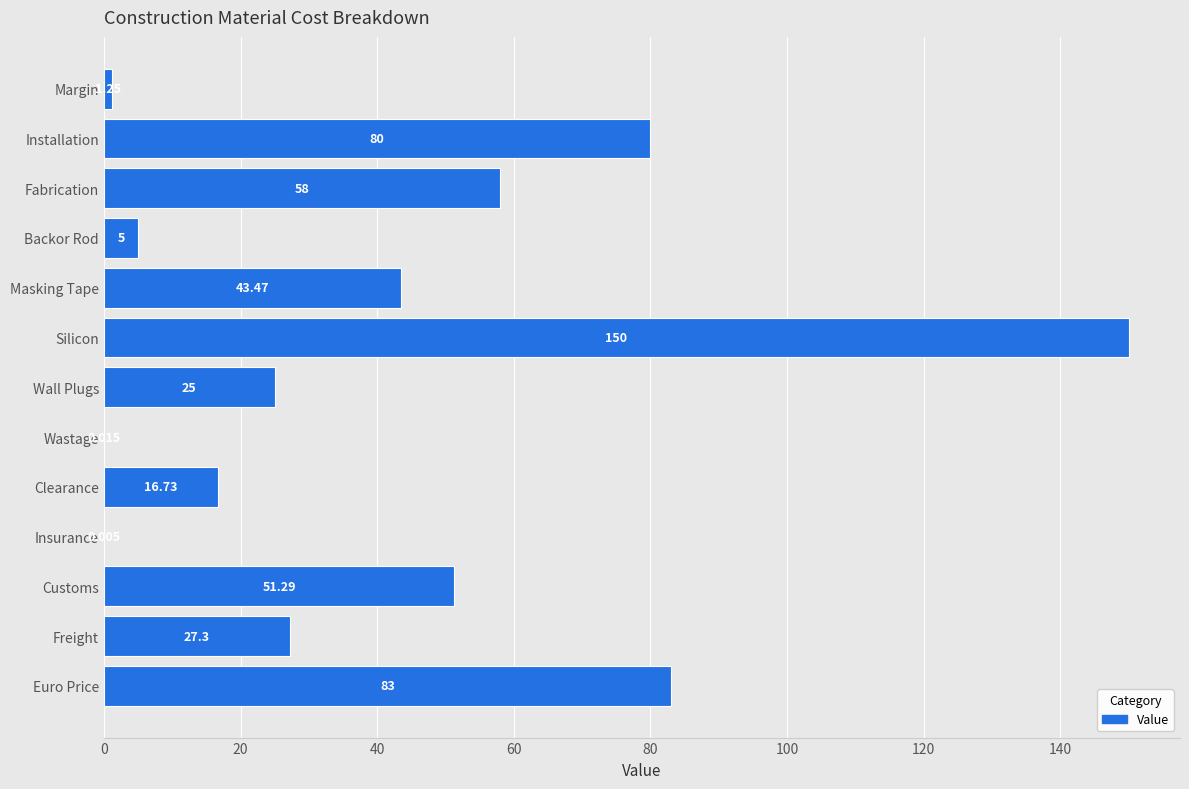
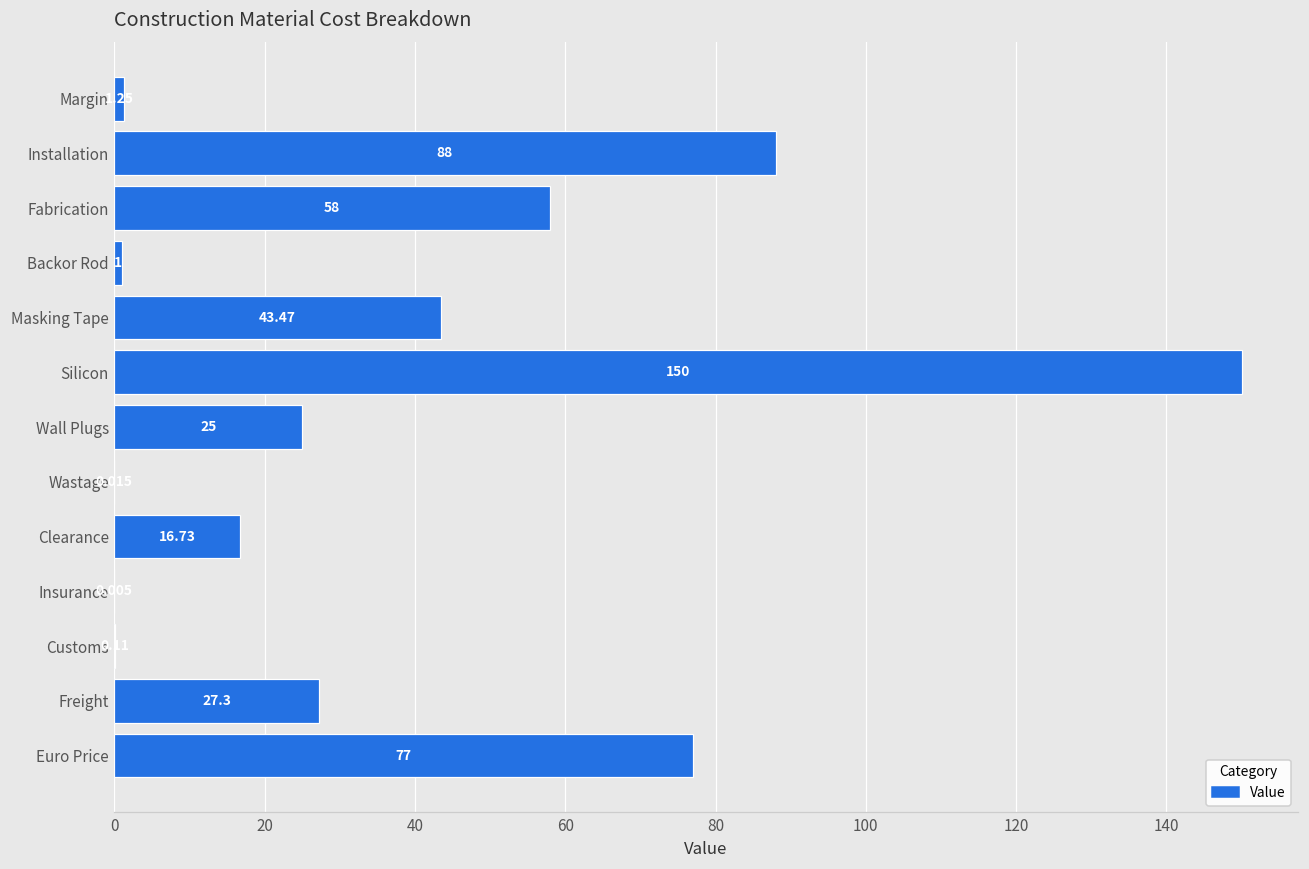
Installation: 80 -> 88
Backor Rod: 5 -> 1
Customs: 51 -> 0
Euro Price: 83 -> 77
